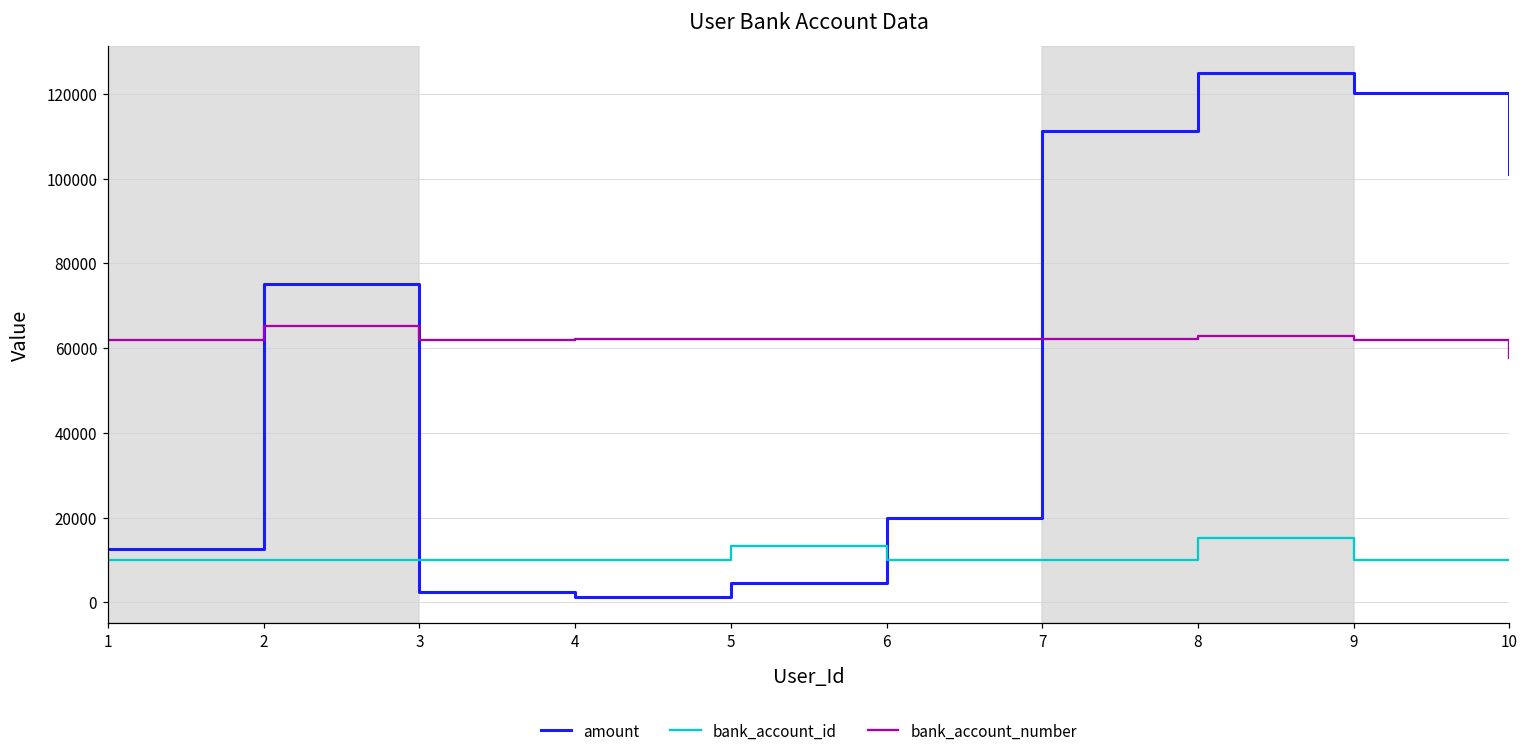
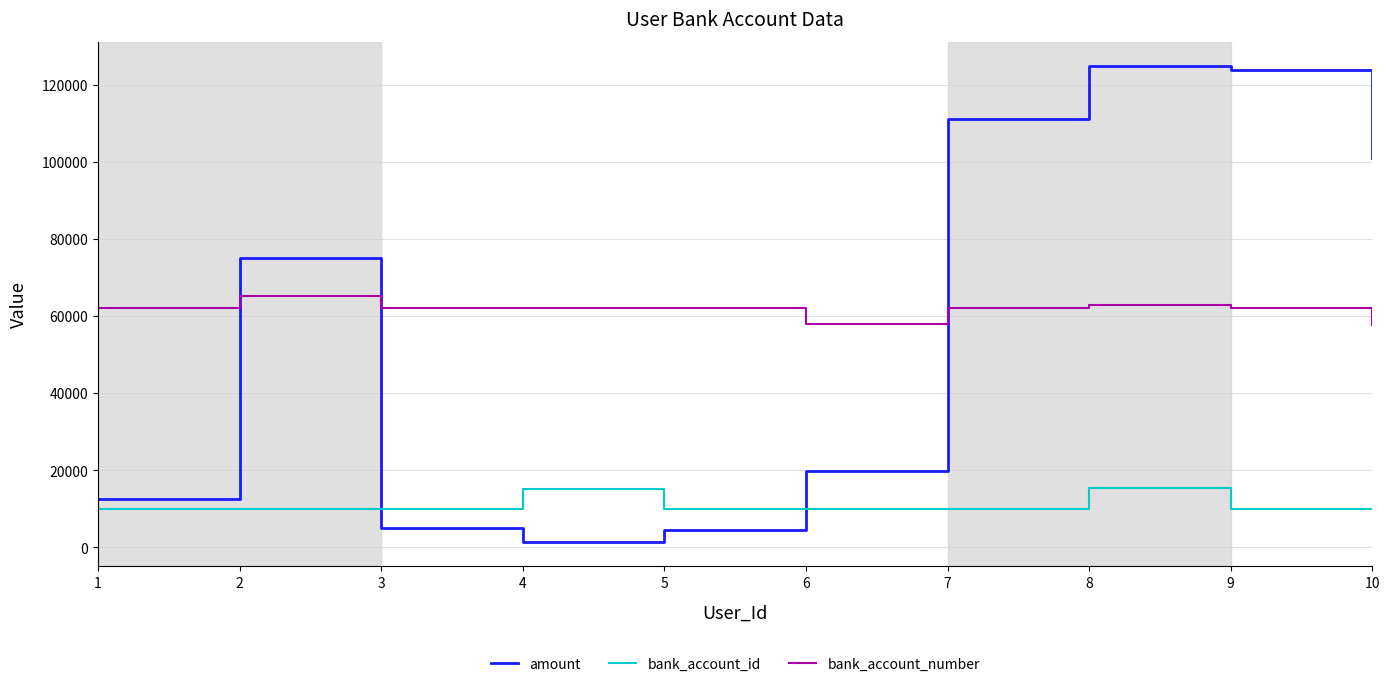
amount, 3: 3000 -> 5000
bank_account_id, 4: 10000 -> 15000
bank_account_id, 5: 13000 -> 10000
bank_account_number, 6: 62000 -> 58000
amount, 9: 120000 -> 124000
